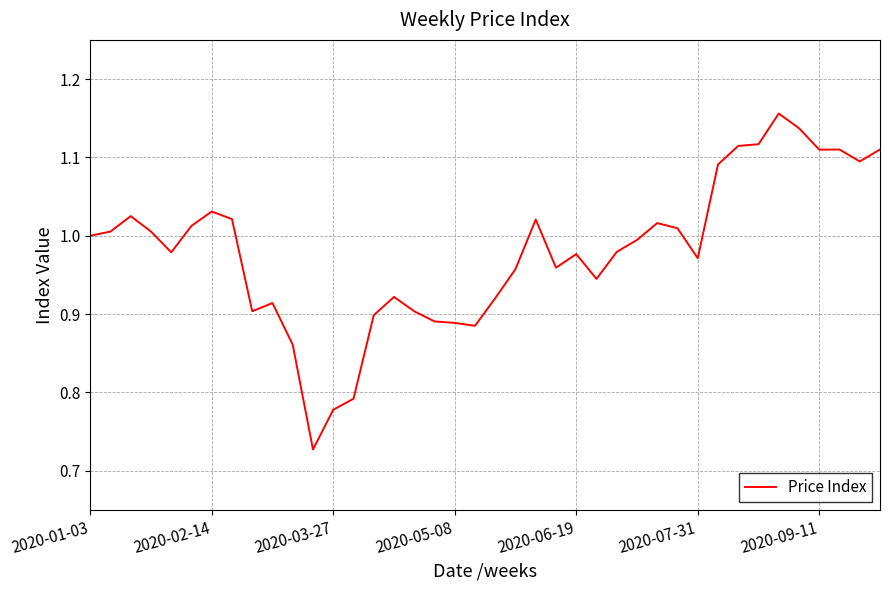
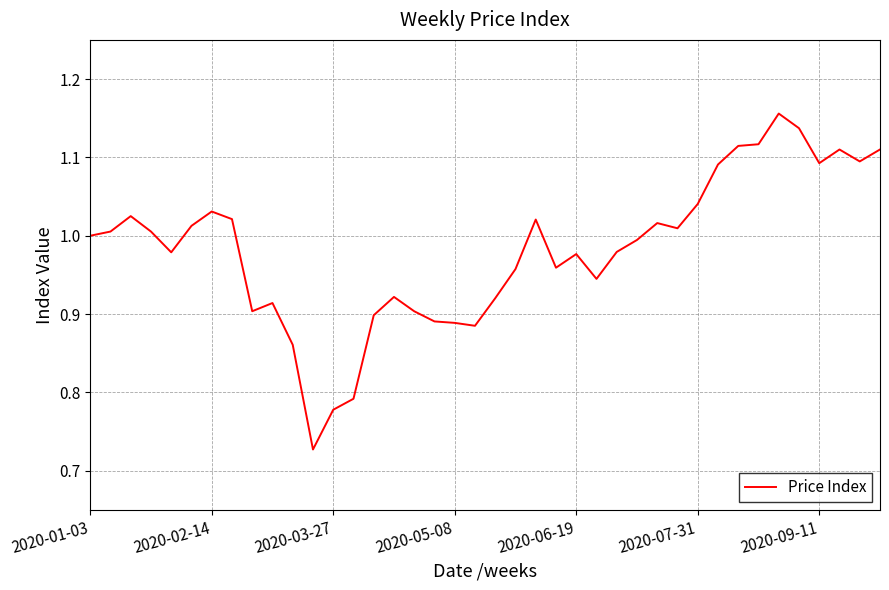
2020-07-31: 0.97 -> 1.04
2020-09-11: 1.11 -> 1.09
